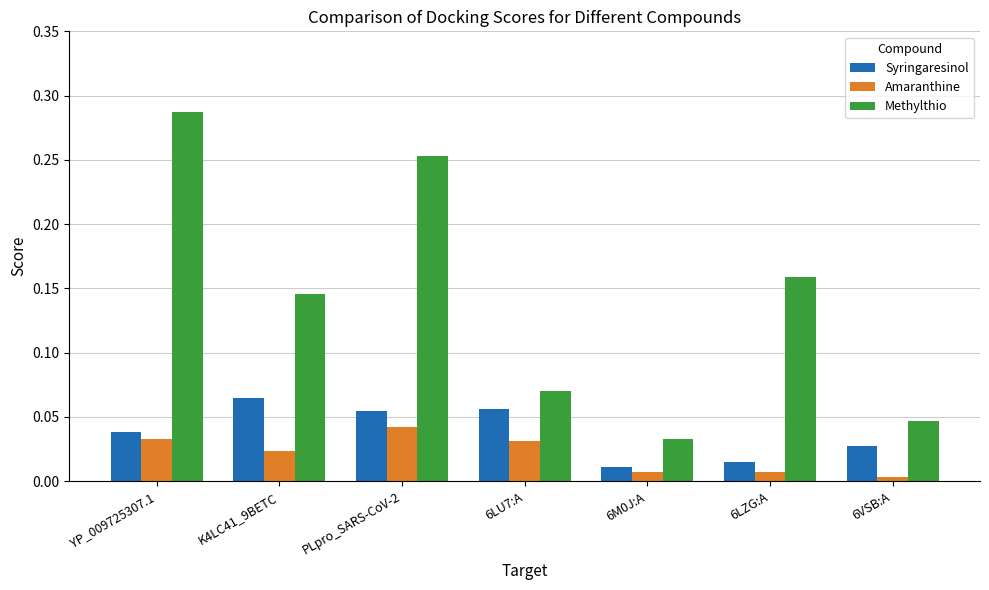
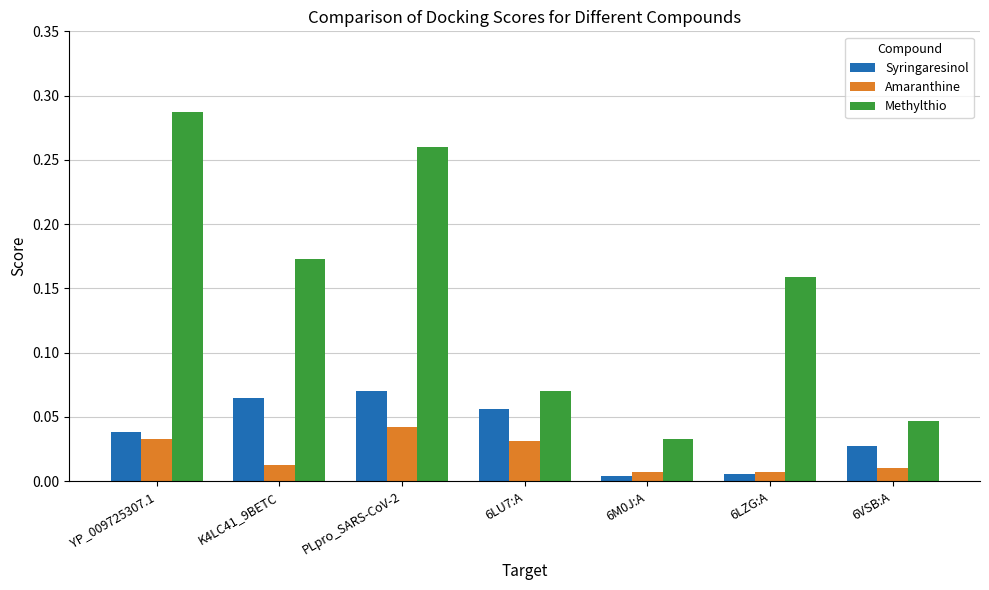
Amaranthine, K4LC41_9BETC: 0.024 -> 0.013
Methylthio, K4LC41_9BETC: 0.146 -> 0.172
Syringaresinol, PLpro_SARS-CoV-2: 0.055 -> 0.070
Methylthio, PLpro_SARS-CoV-2: 0.253 -> 0.260
Syringaresinol, 6M0J:A: 0.011 -> 0.004
Syringaresinol, 6LZG:A: 0.015 -> 0.006
Amaranthine, 6VSB:A: 0.004 -> 0.011
